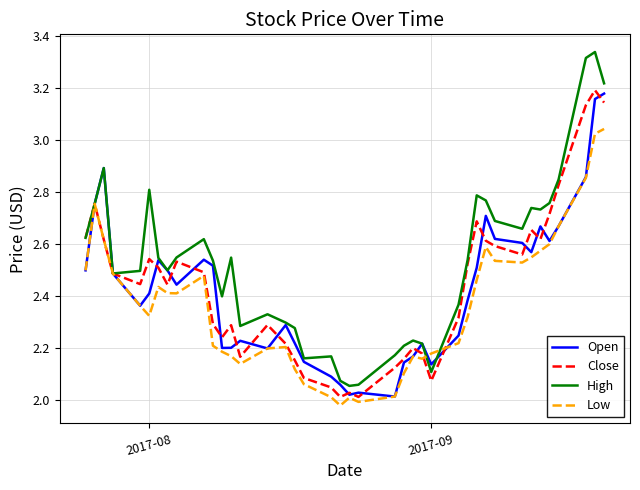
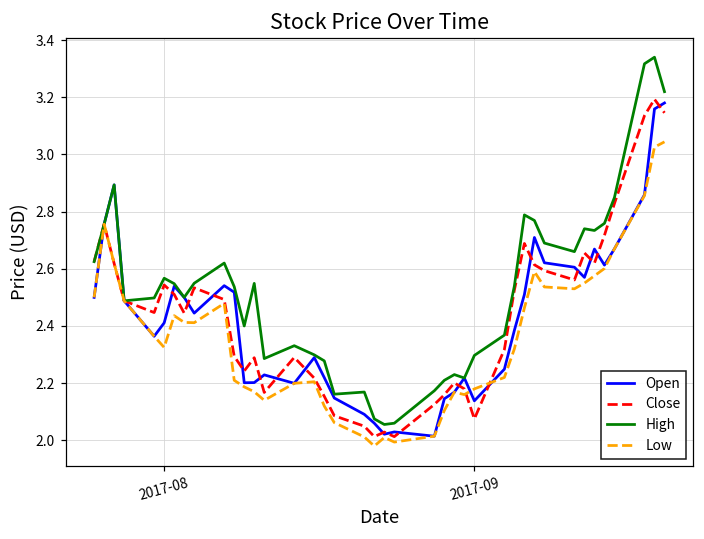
High, 2017-08: 2.81 -> 2.57
High, 2017-09: 2.11 -> 2.30
